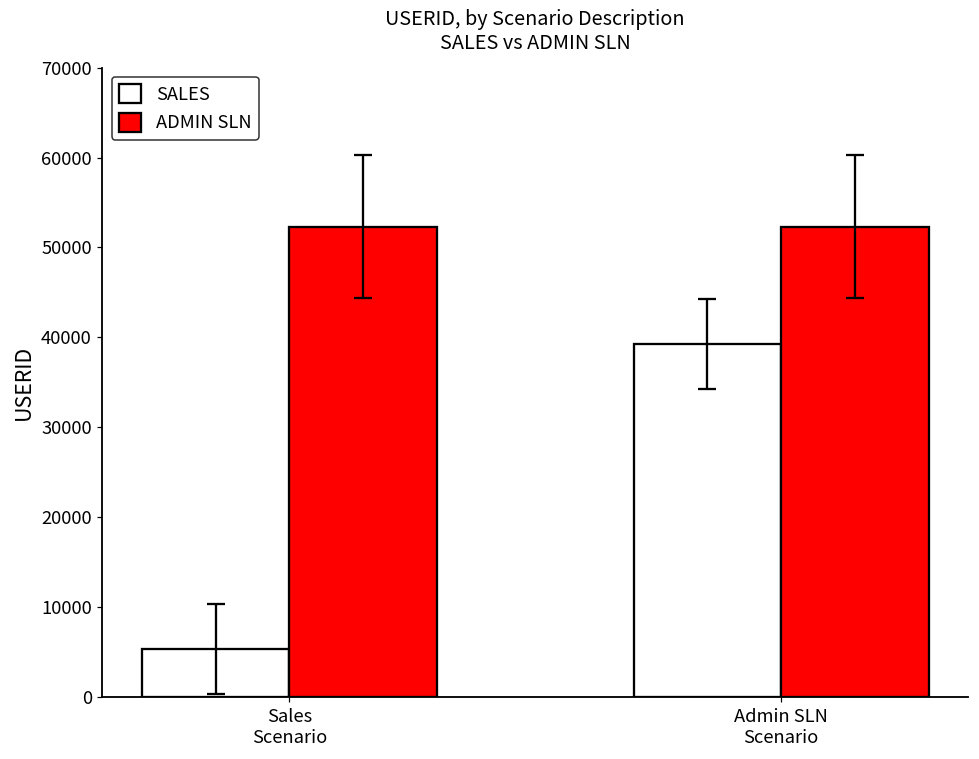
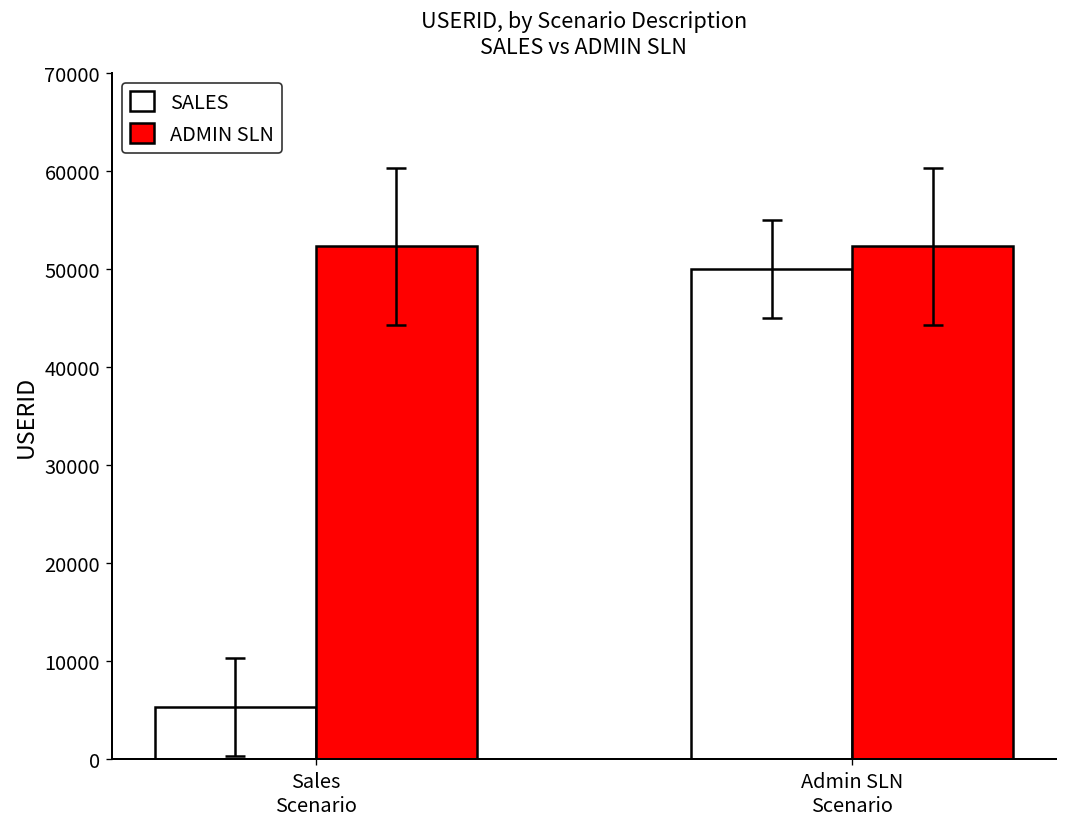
SALES, Admin SLN Scenario: 39000 -> 50000
